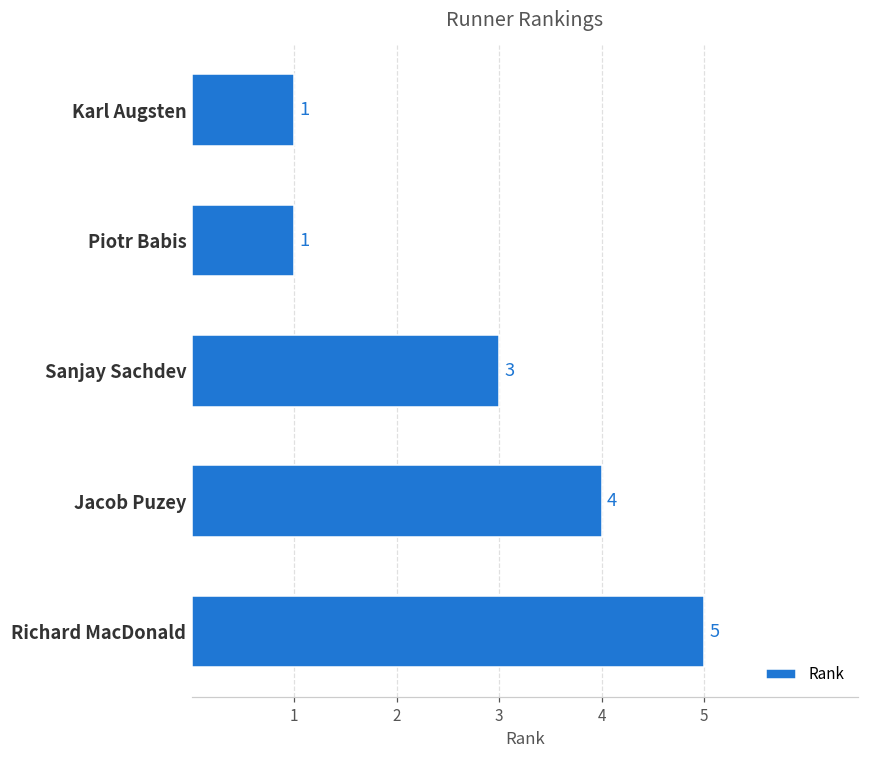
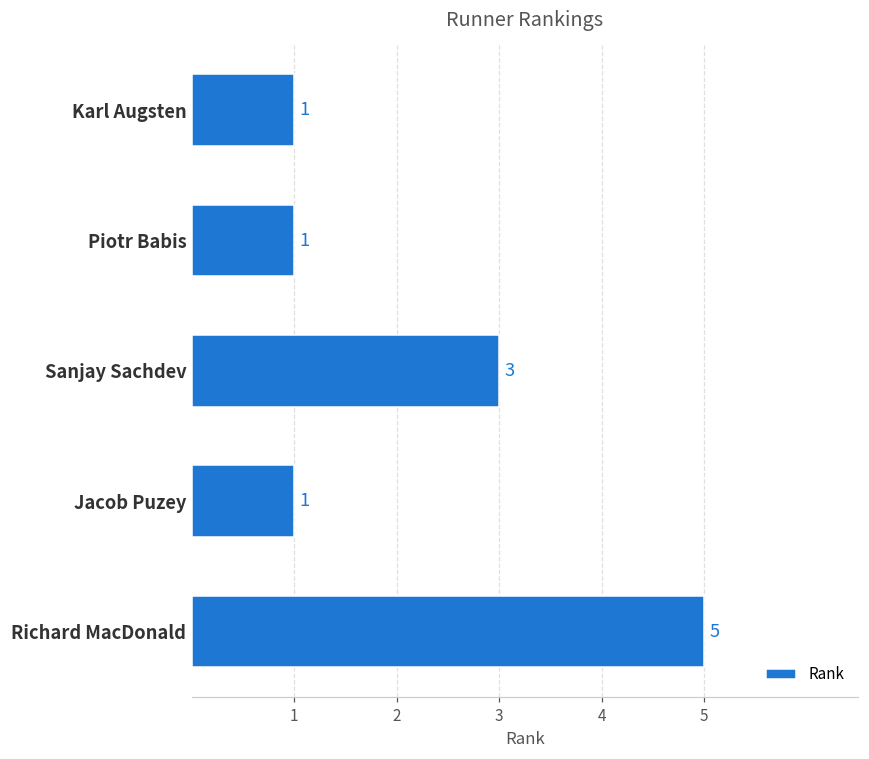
Jacob Puzey: 4 -> 1
